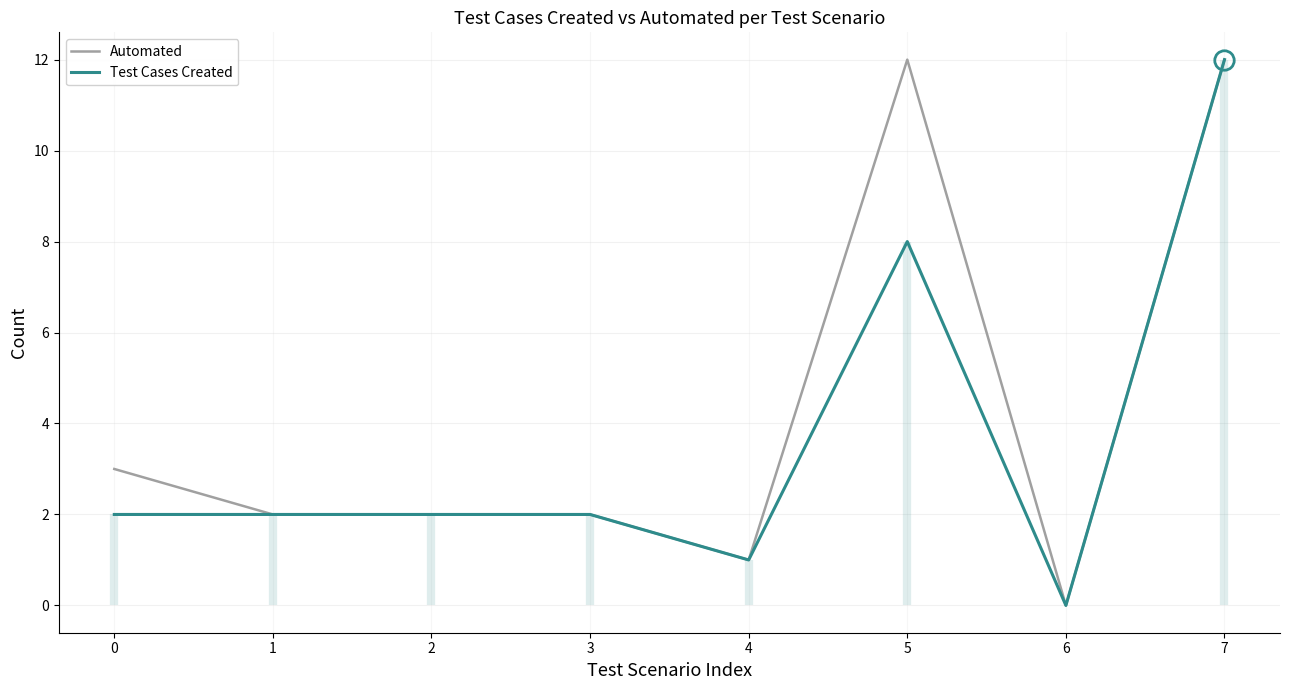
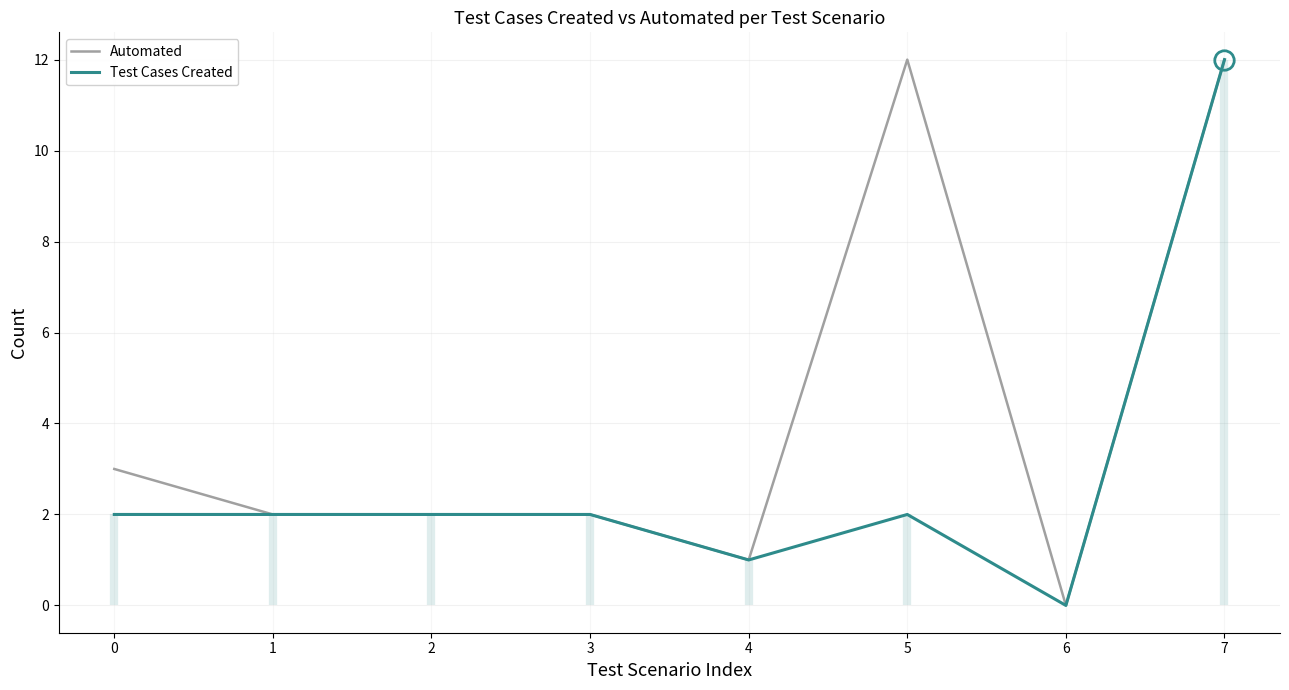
Test Cases Created, 5: 8 -> 2
